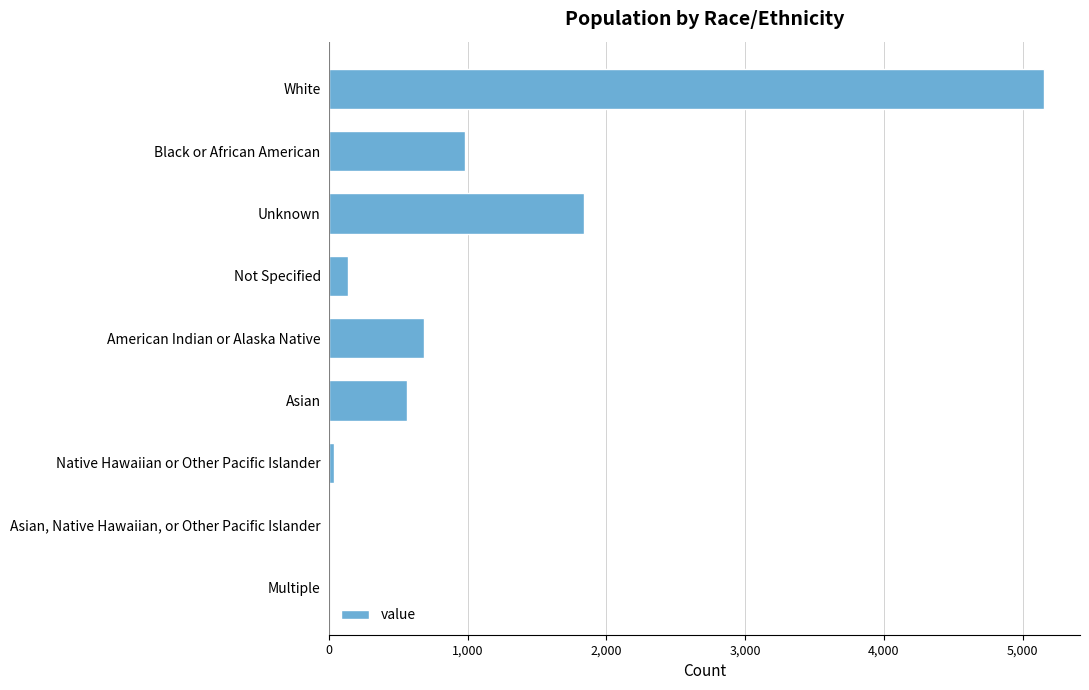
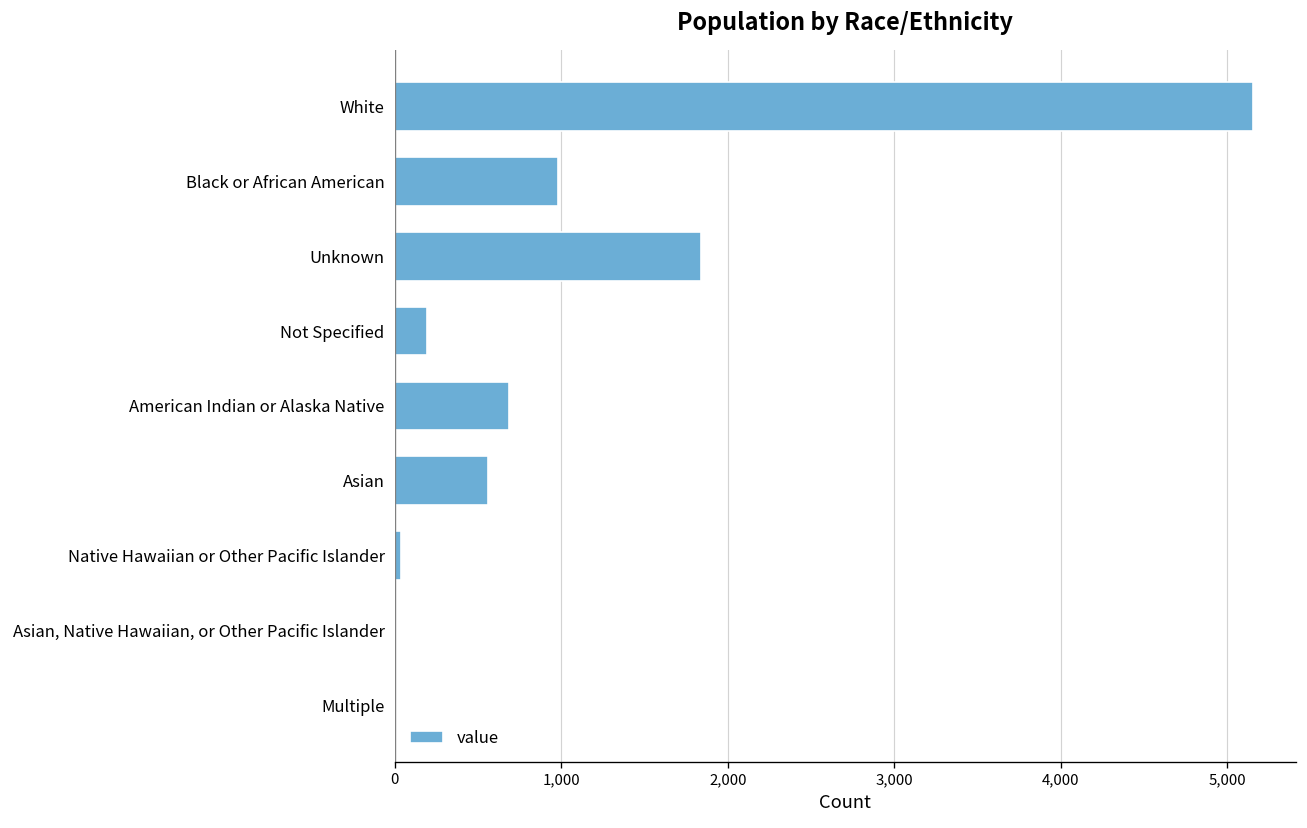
Not Specified: 140 -> 200
